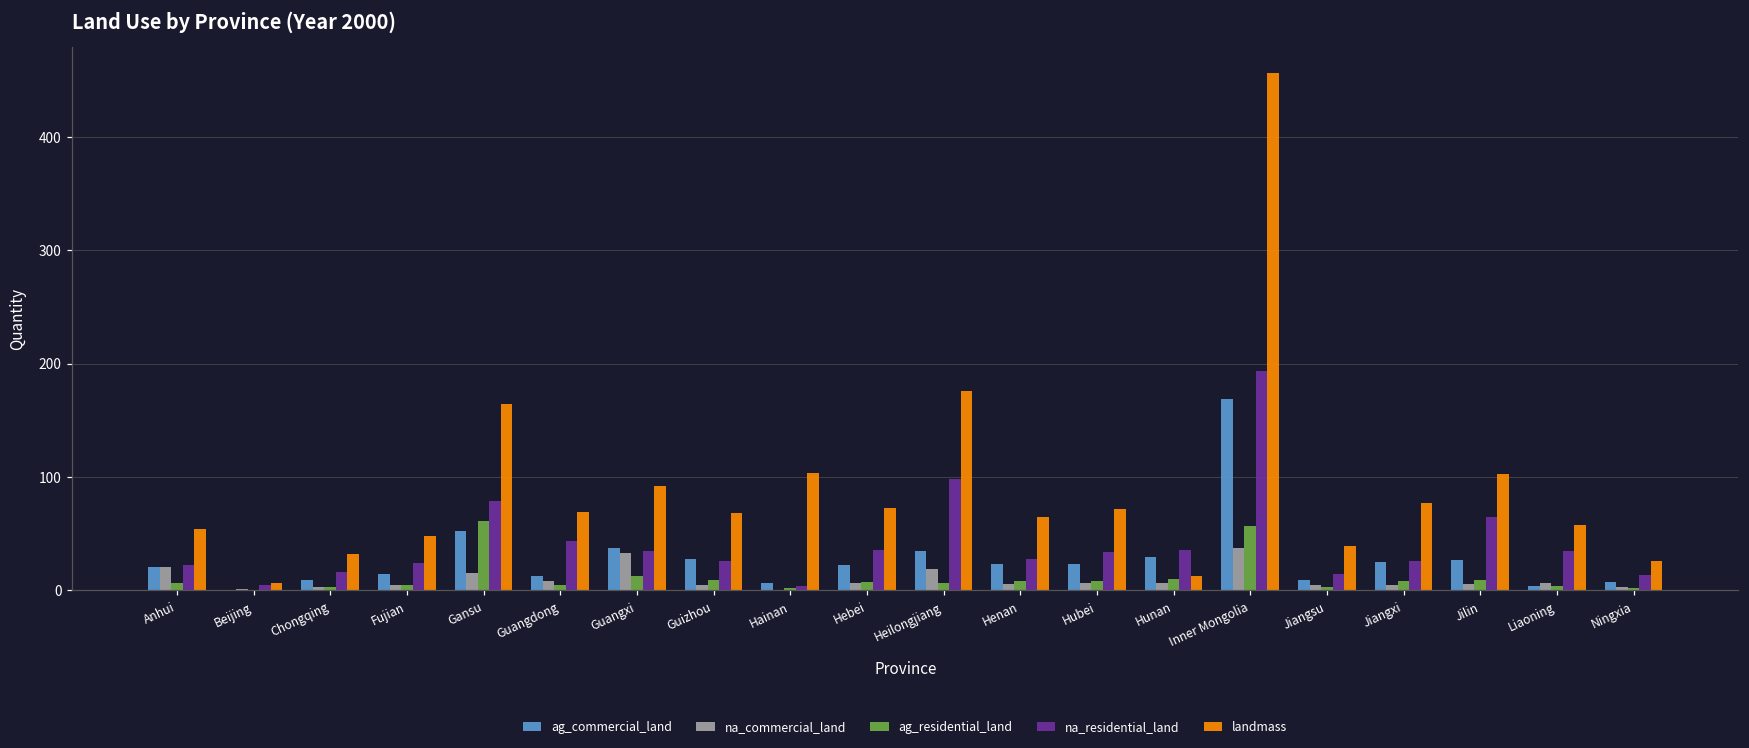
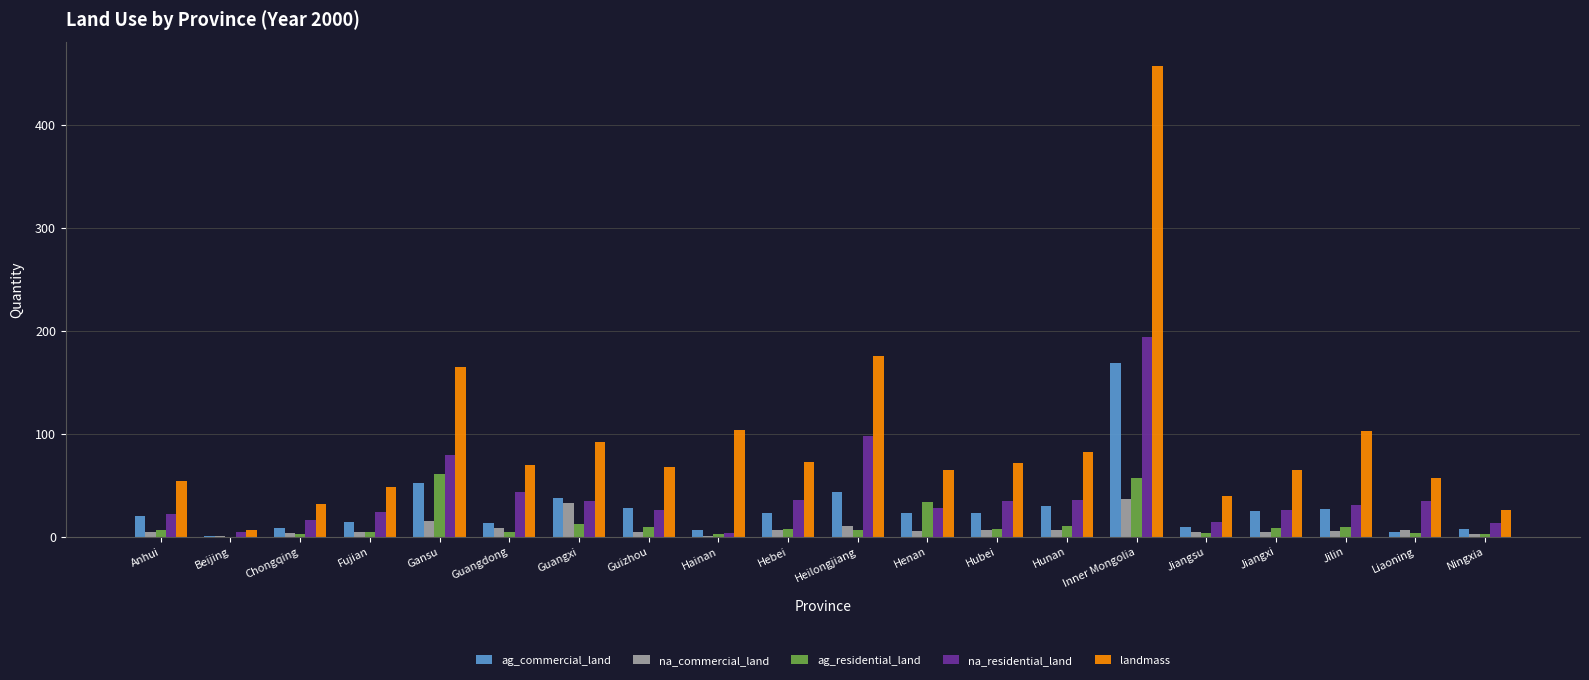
na_commercial_land, Anhui: 20 -> 4
ag_commercial_land, Heilongjiang: 34 -> 44
na_commercial_land, Heilongjiang: 19 -> 11
ag_residential_land, Henan: 8 -> 34
landmass, Hunan: 12 -> 82
landmass, Jiangxi: 77 -> 64
na_residential_land, Jilin: 65 -> 31
